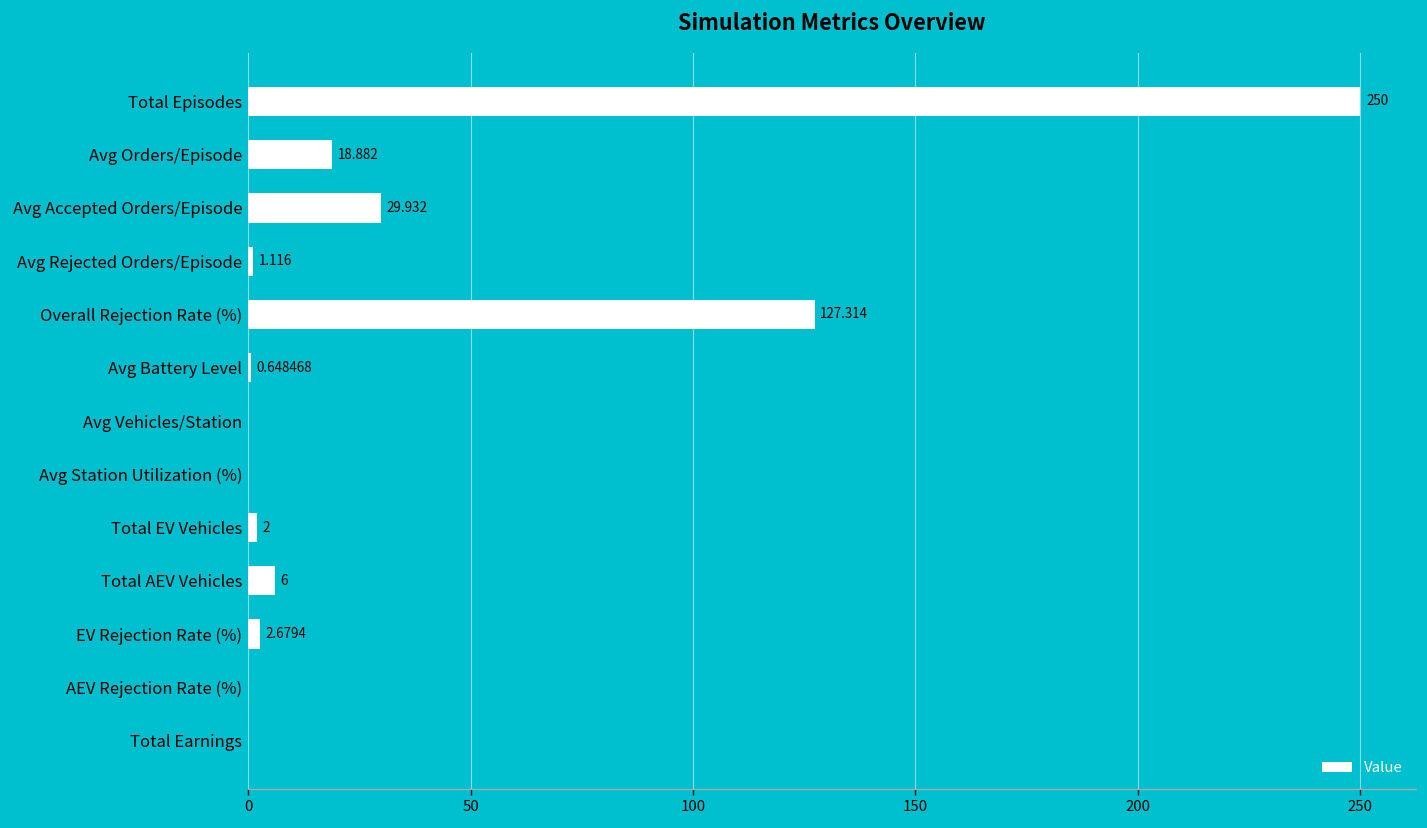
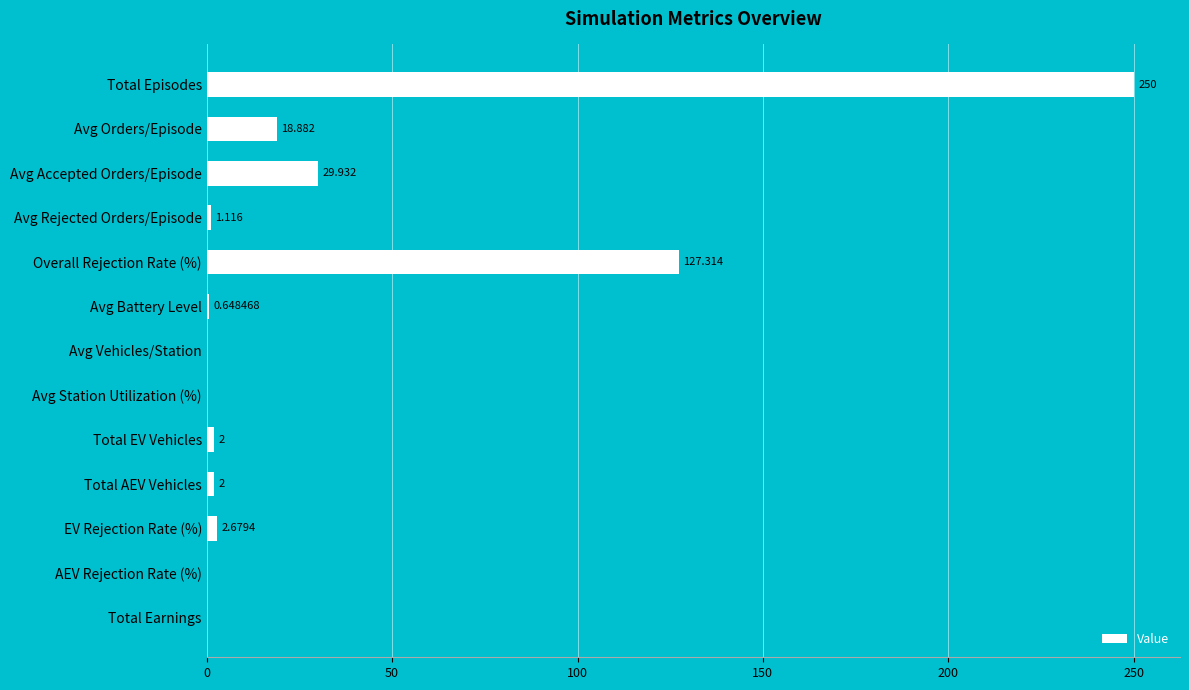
Total AEV Vehicles: 6 -> 2
